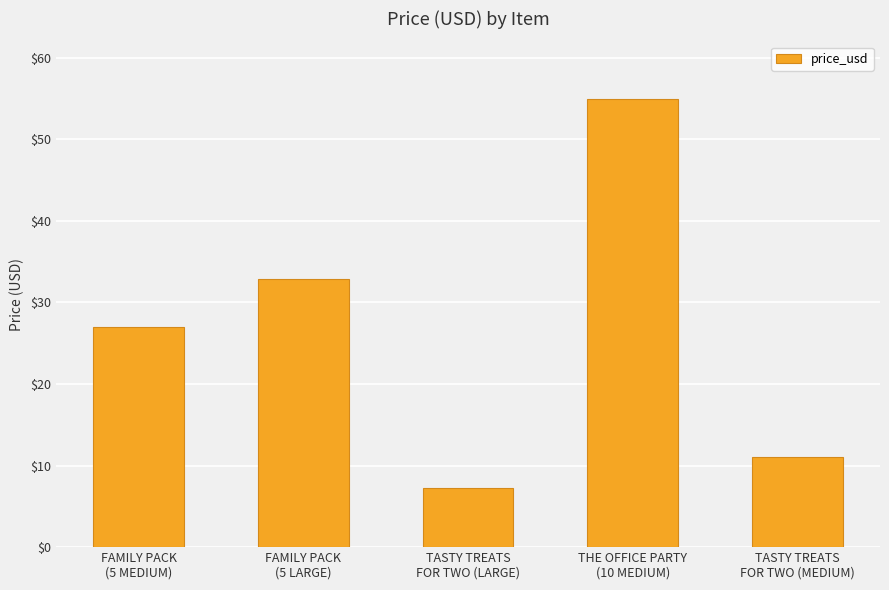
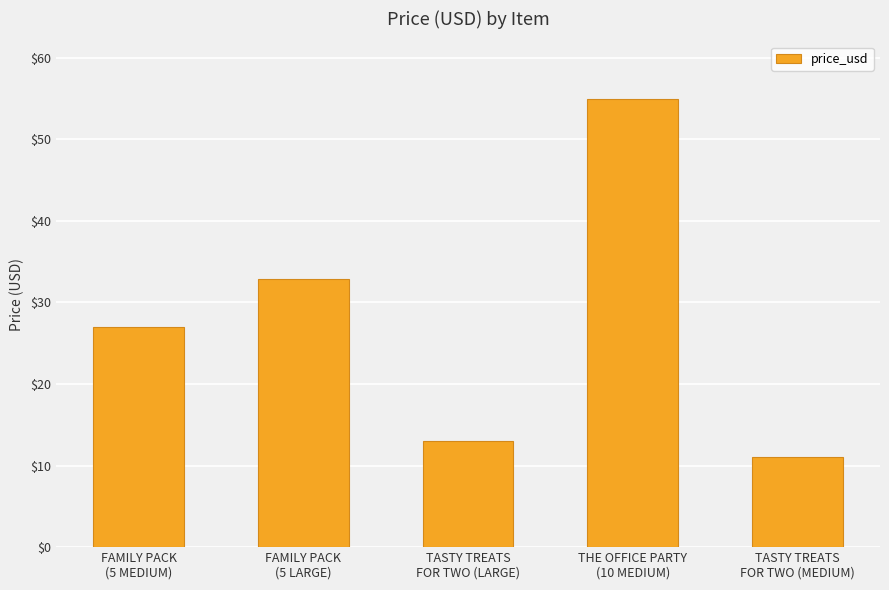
TASTY TREATS FOR TWO (LARGE): $7 -> $13
